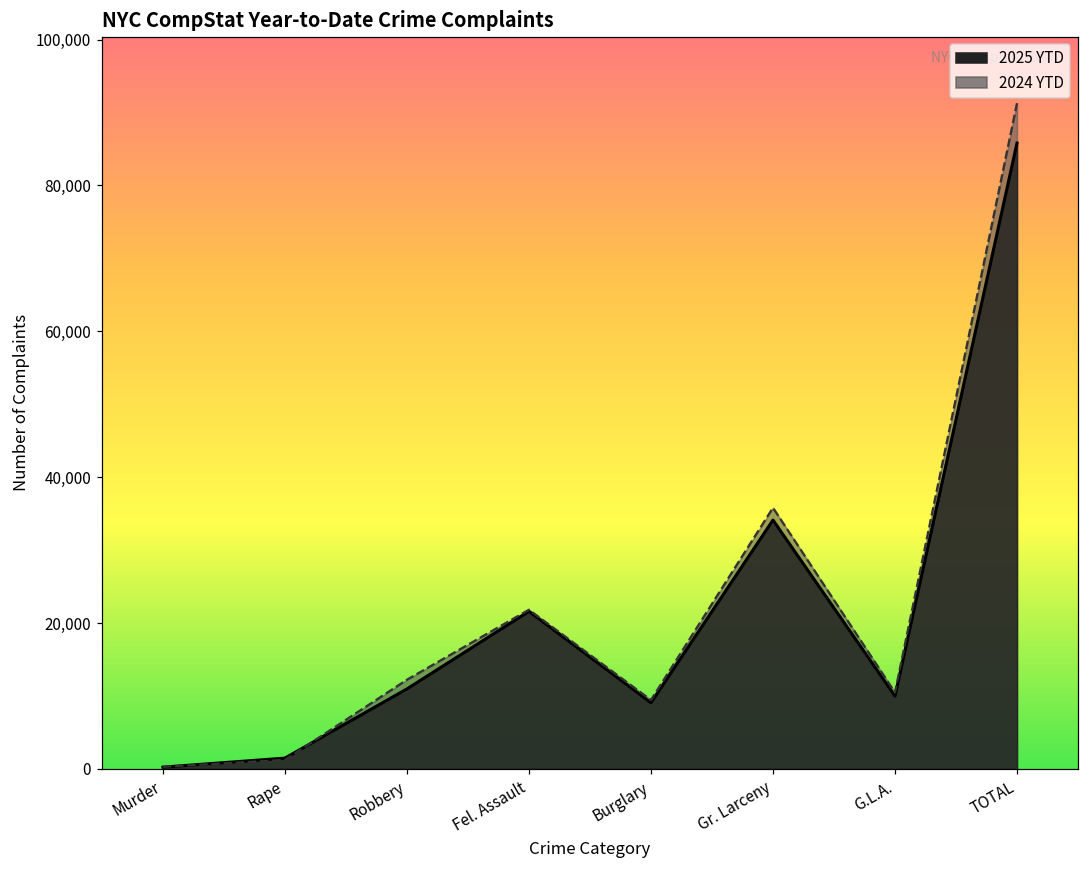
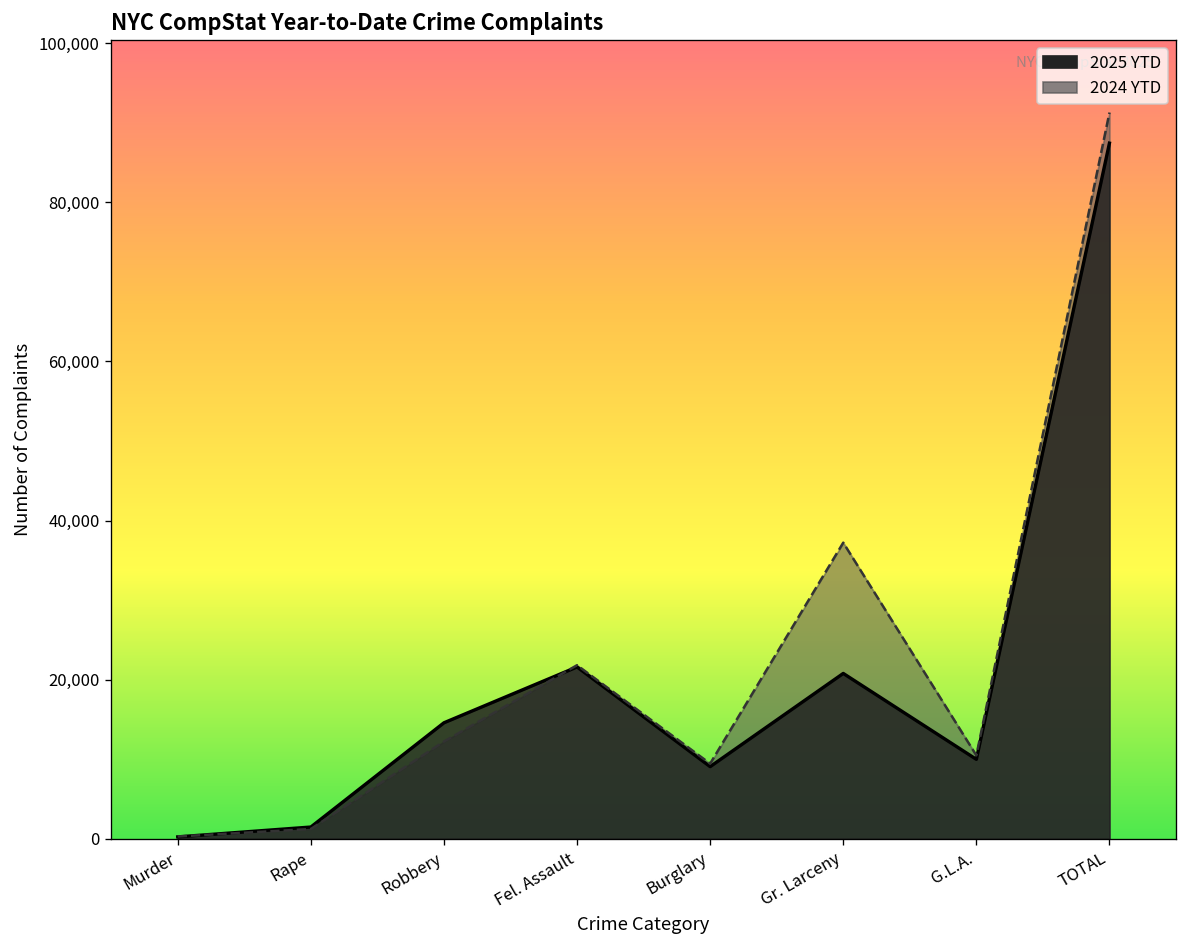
2025 YTD, Robbery: 11,000 -> 15,000
2025 YTD, Gr. Larceny: 34,000 -> 21,000
2024 YTD, Gr. Larceny: 36,000 -> 37,000
2025 YTD, TOTAL: 86,000 -> 87,000
